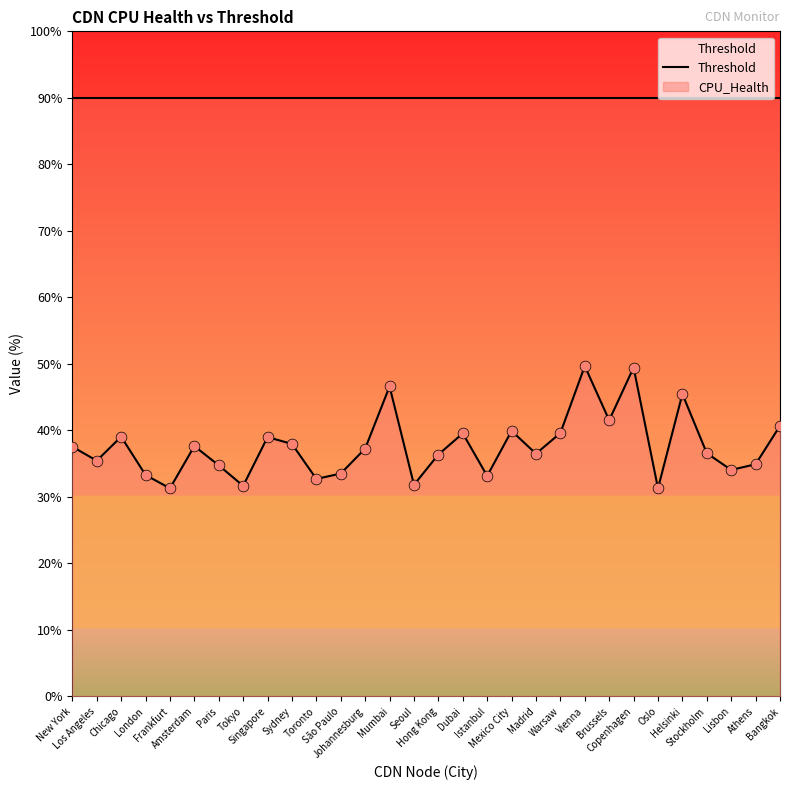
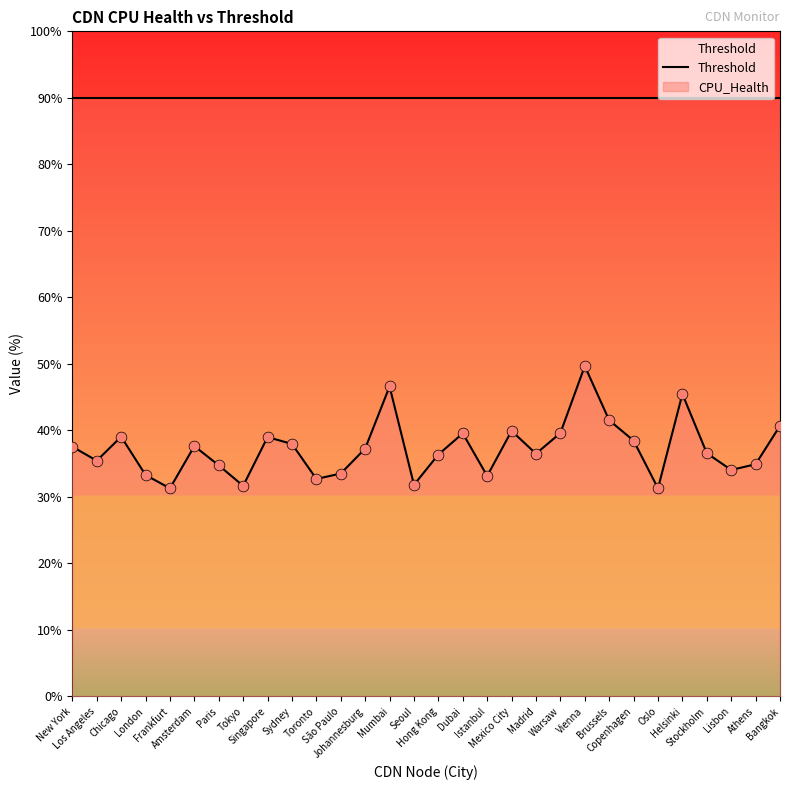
CPU_Health, Copenhagen: 49% -> 38%
